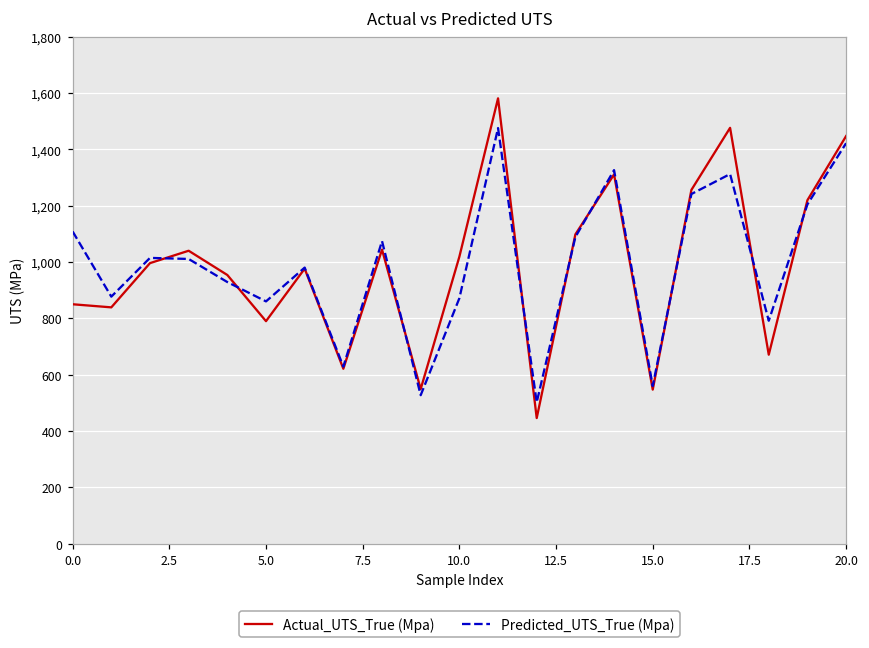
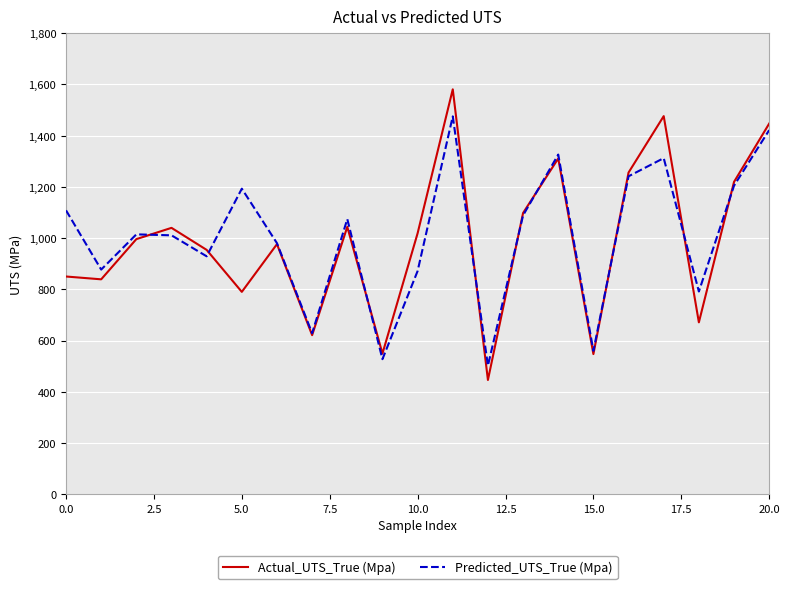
Predicted_UTS_True (Mpa), 5.0: 860 -> 1,190
